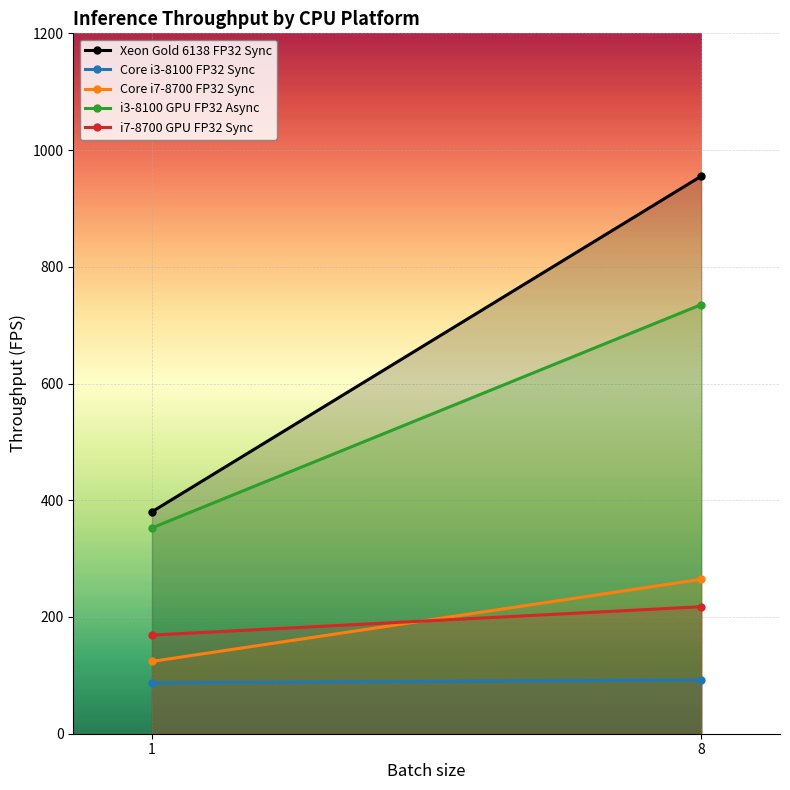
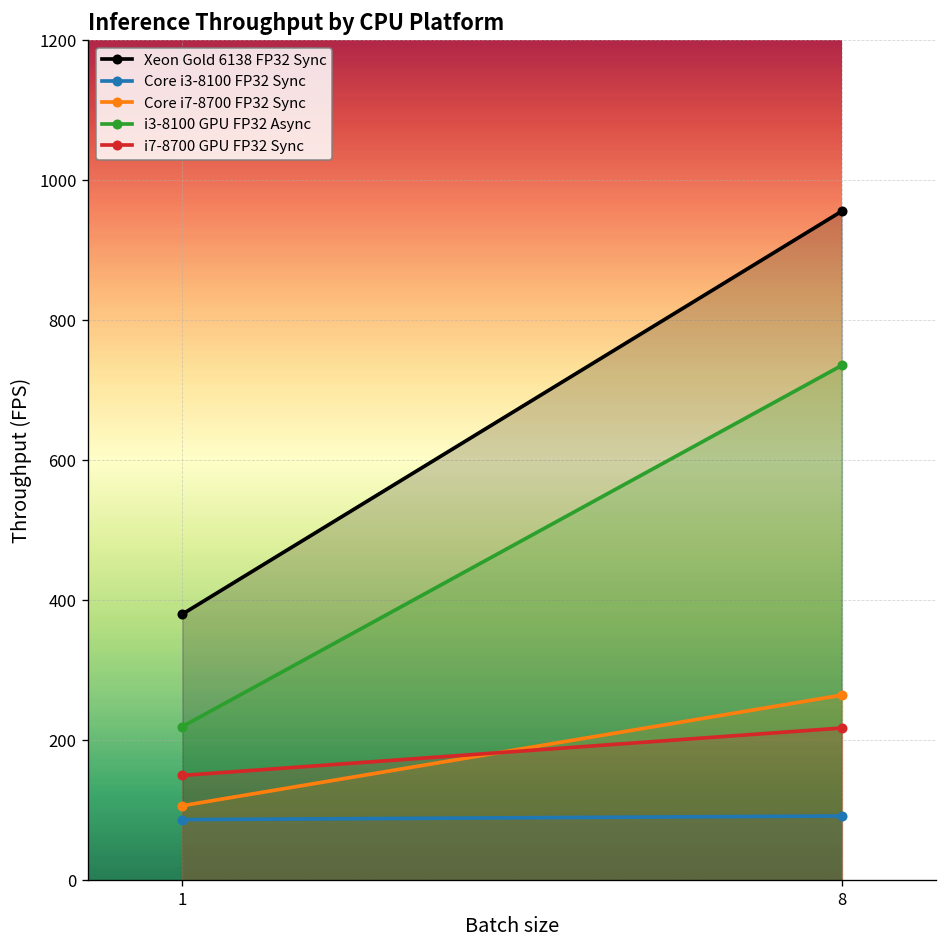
Core i7-8700 FP32 Sync, 1: 120 -> 110
i3-8100 GPU FP32 Async, 1: 350 -> 220
i7-8700 GPU FP32 Sync, 1: 170 -> 150
